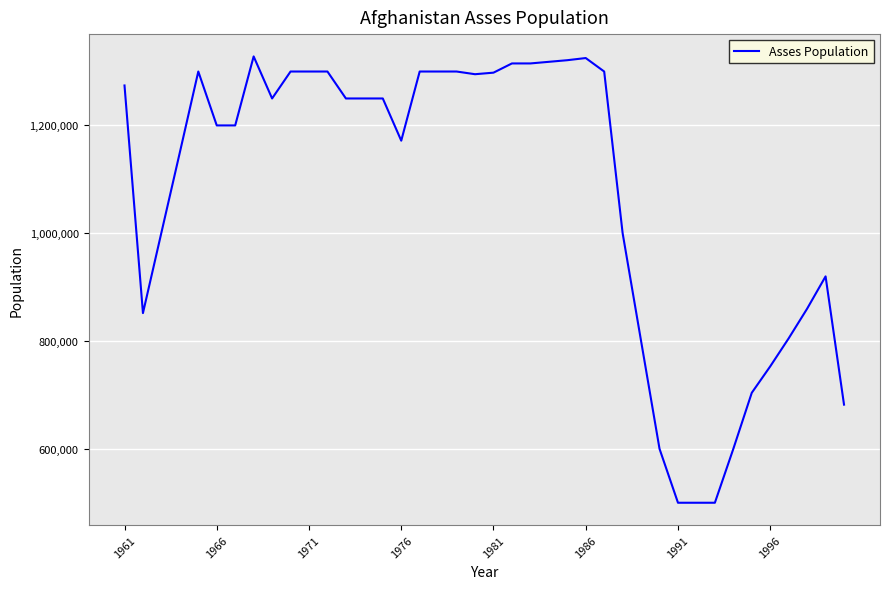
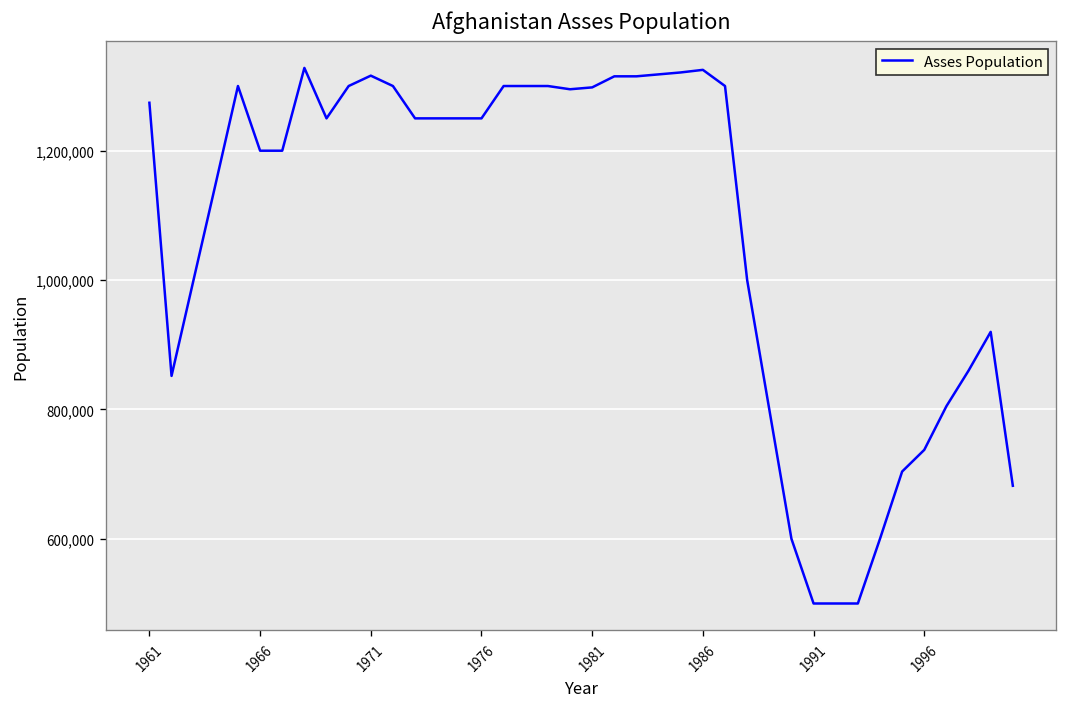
1971: 1,300,000 -> 1,320,000
1976: 1,170,000 -> 1,250,000
1996: 750,000 -> 740,000
